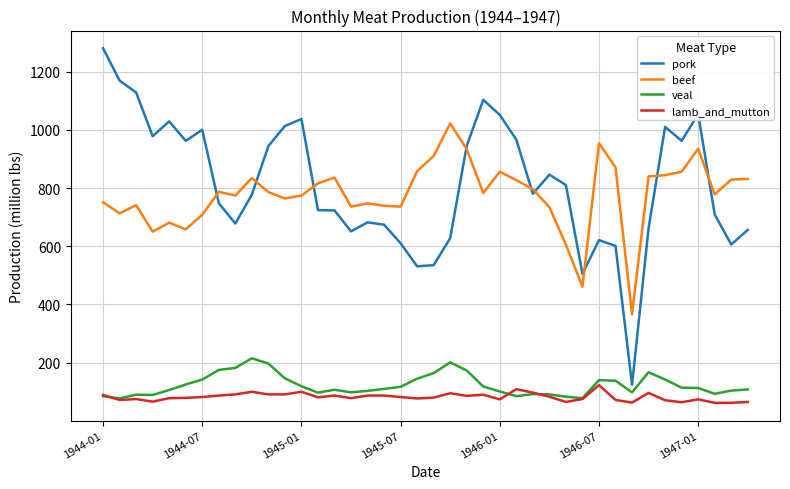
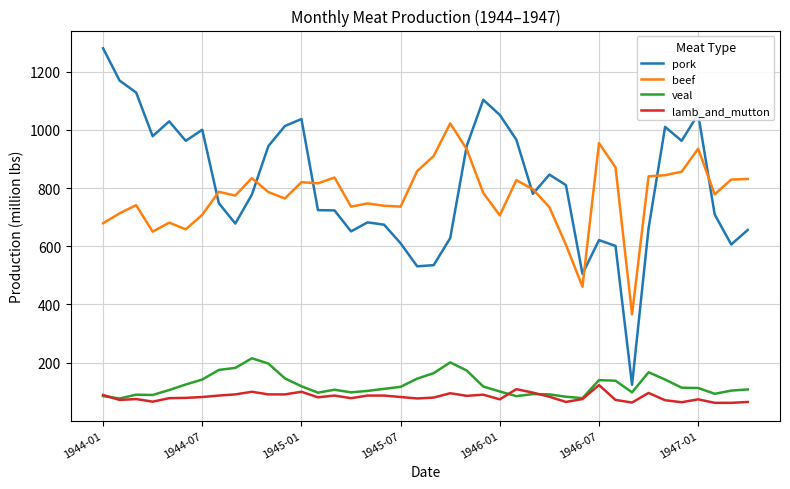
beef, 1944-01: 750 -> 680
beef, 1945-01: 770 -> 820
beef, 1946-01: 860 -> 710
